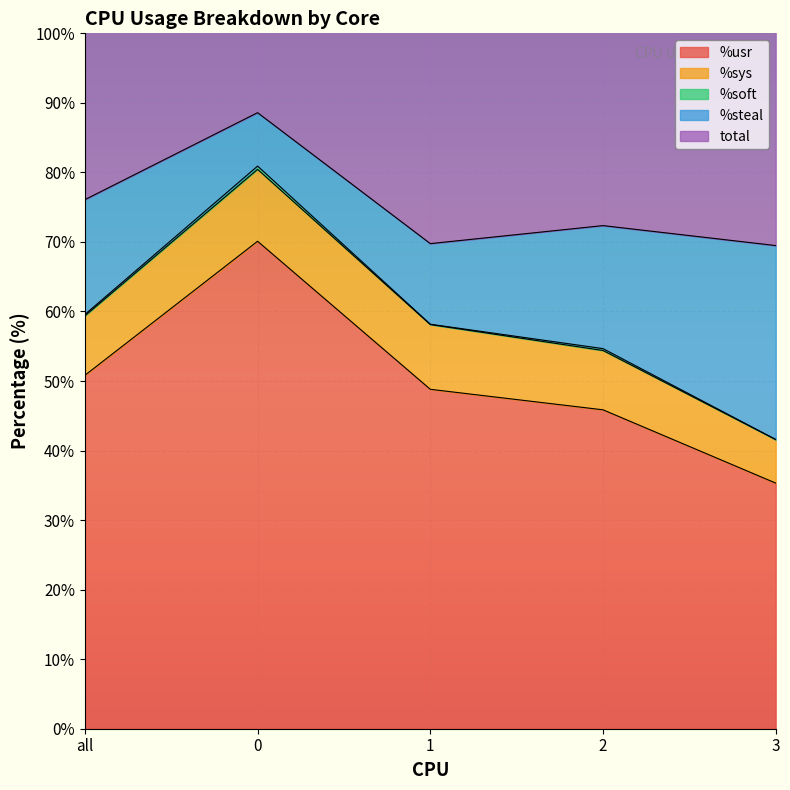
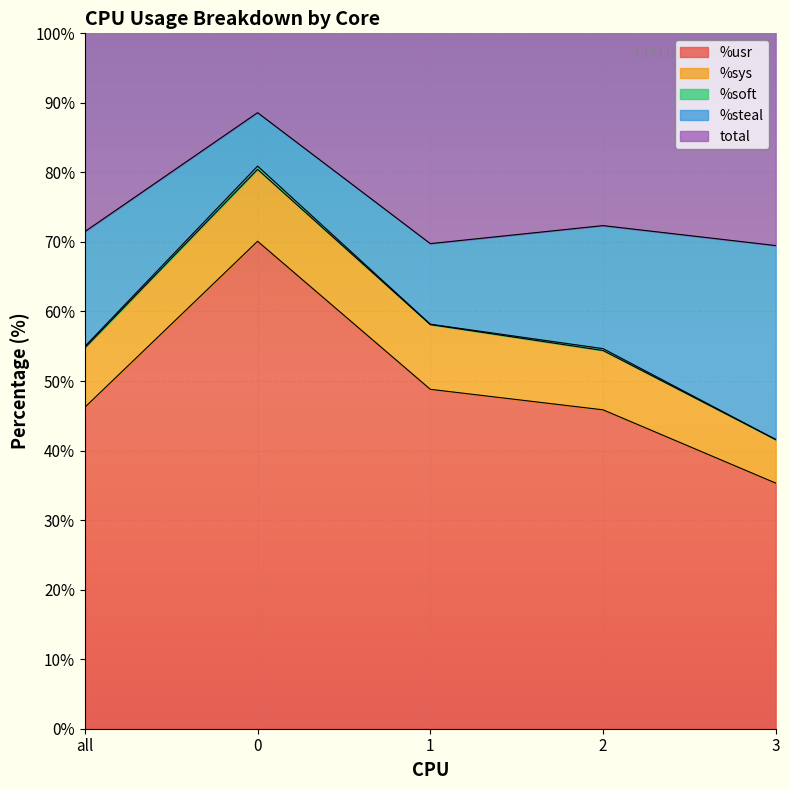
%usr, all: 51% -> 46%
